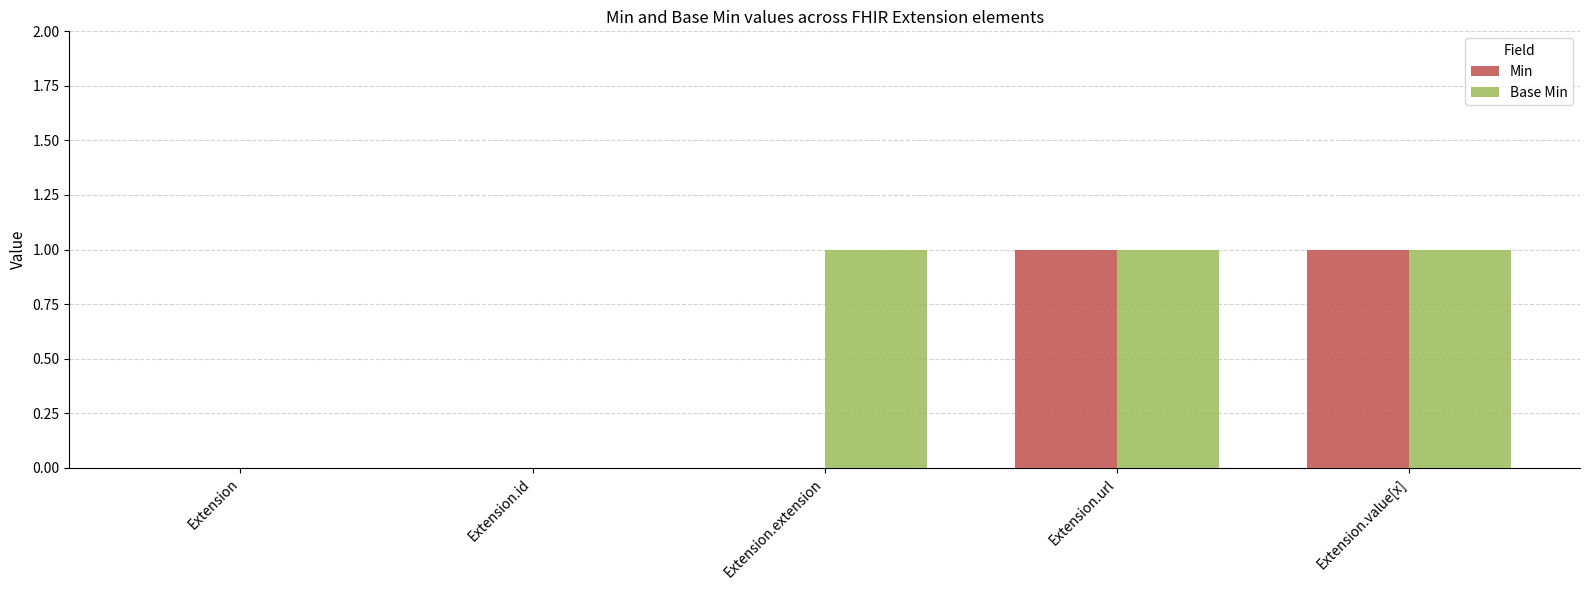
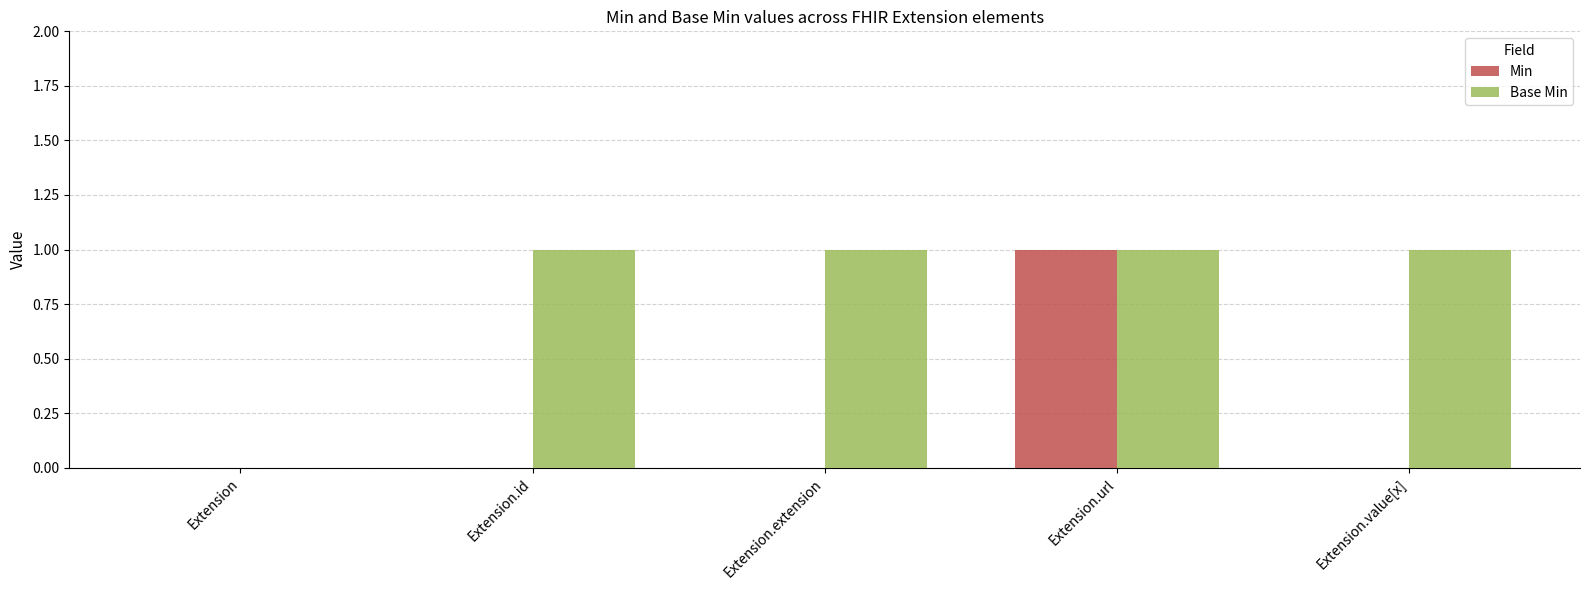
Base Min, Extension.id: 0 -> 1
Min, Extension.value[x]: 1 -> 0
